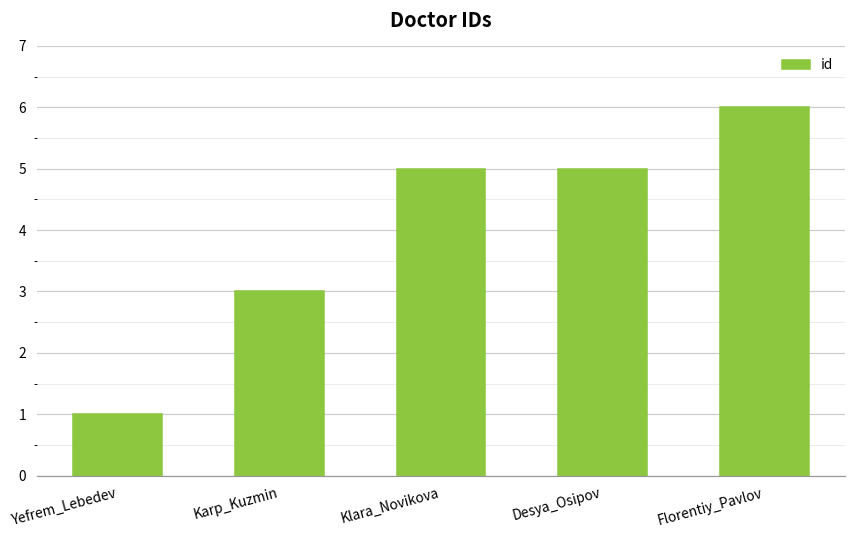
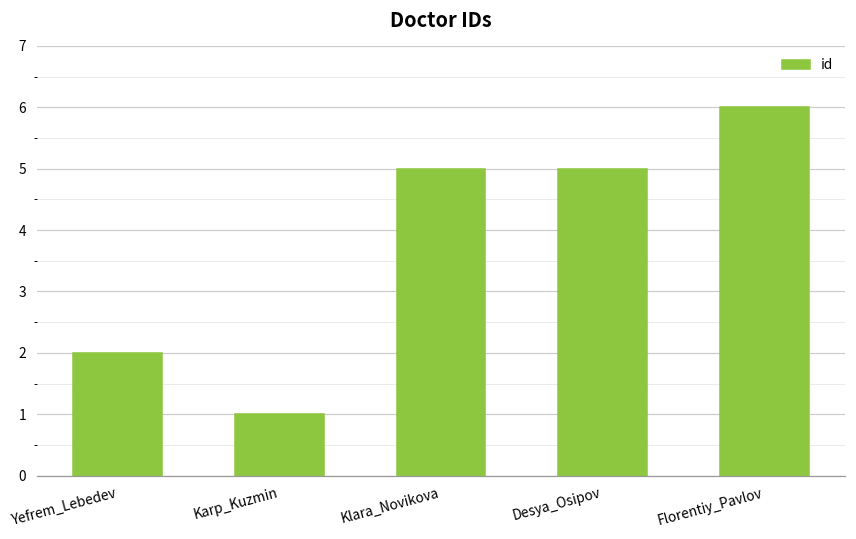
Yefrem_Lebedev: 1 -> 2
Karp_Kuzmin: 3 -> 1
